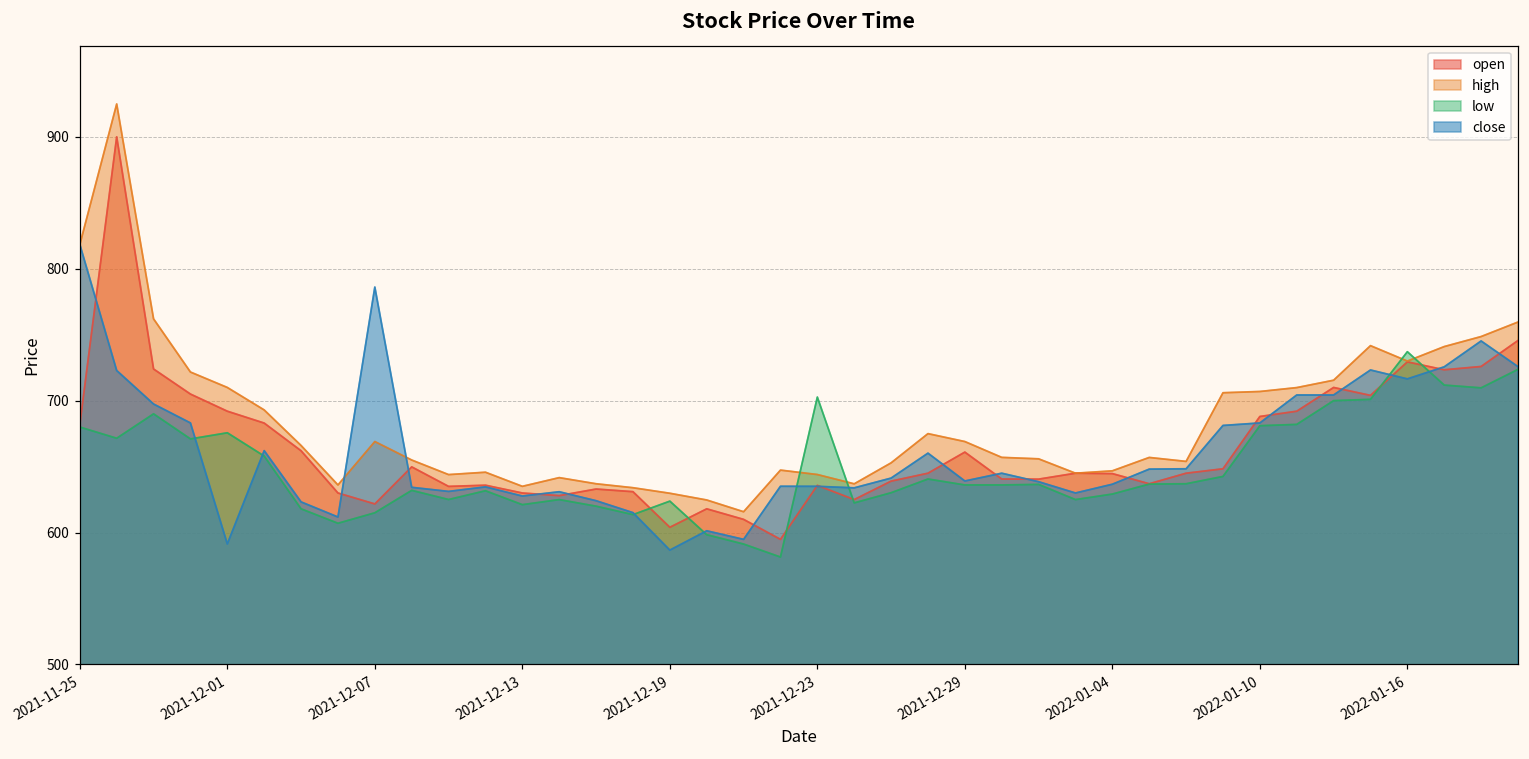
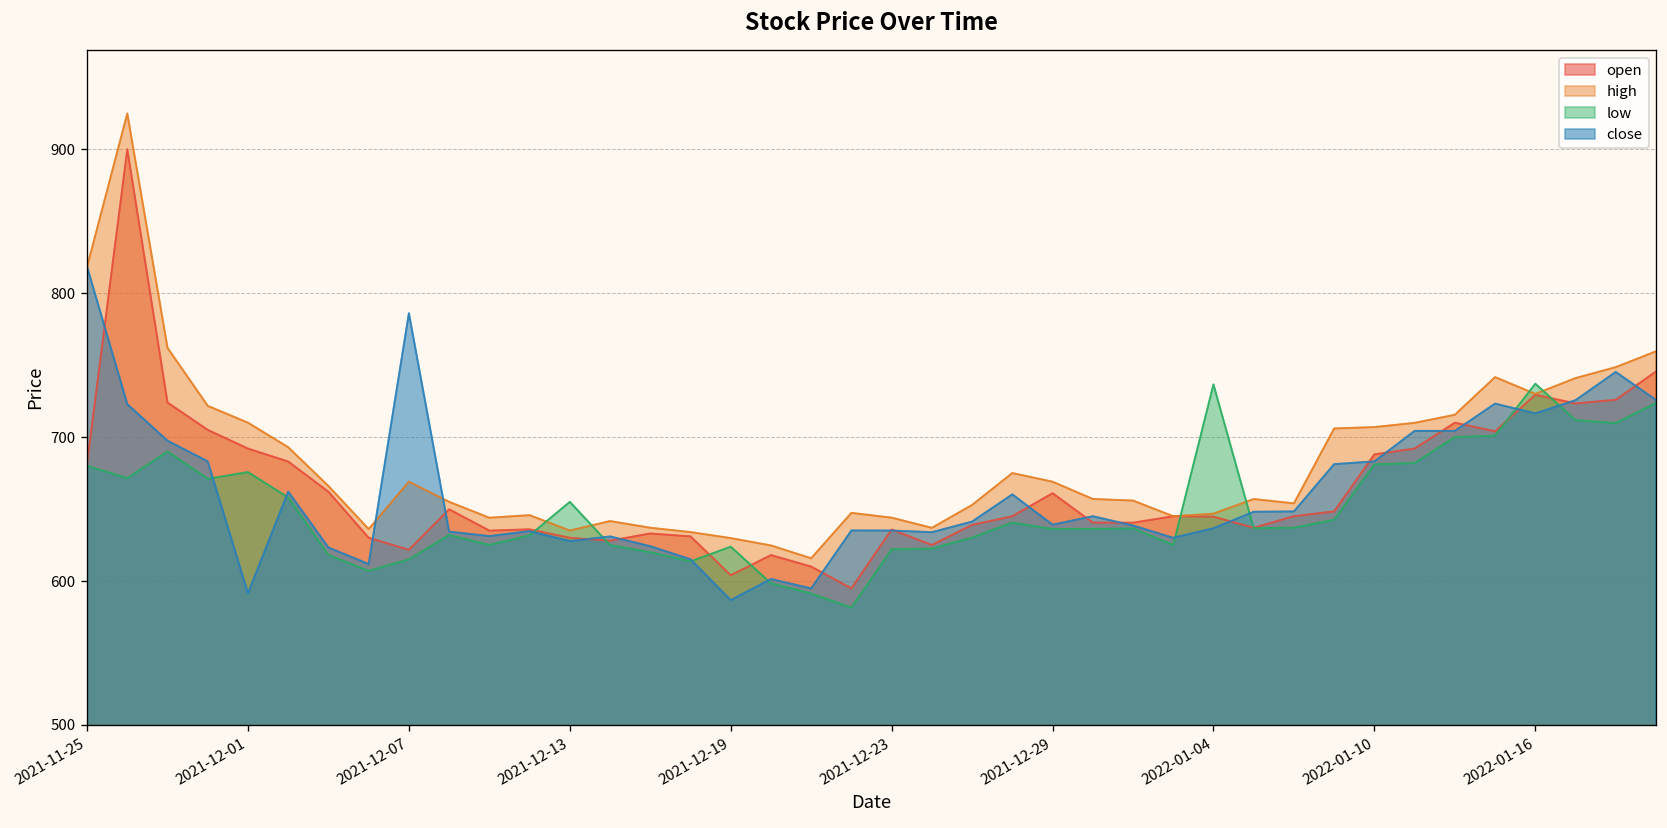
low, 2021-12-13: 621 -> 655
low, 2021-12-23: 703 -> 622
low, 2022-01-04: 629 -> 737
